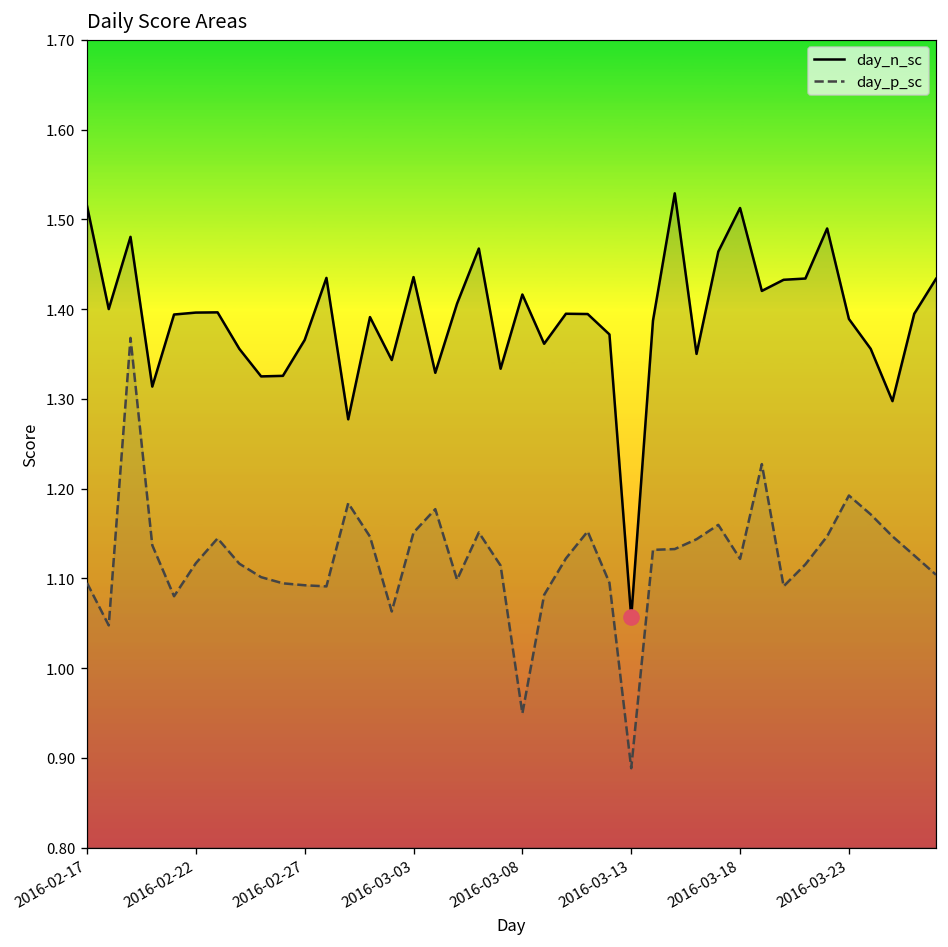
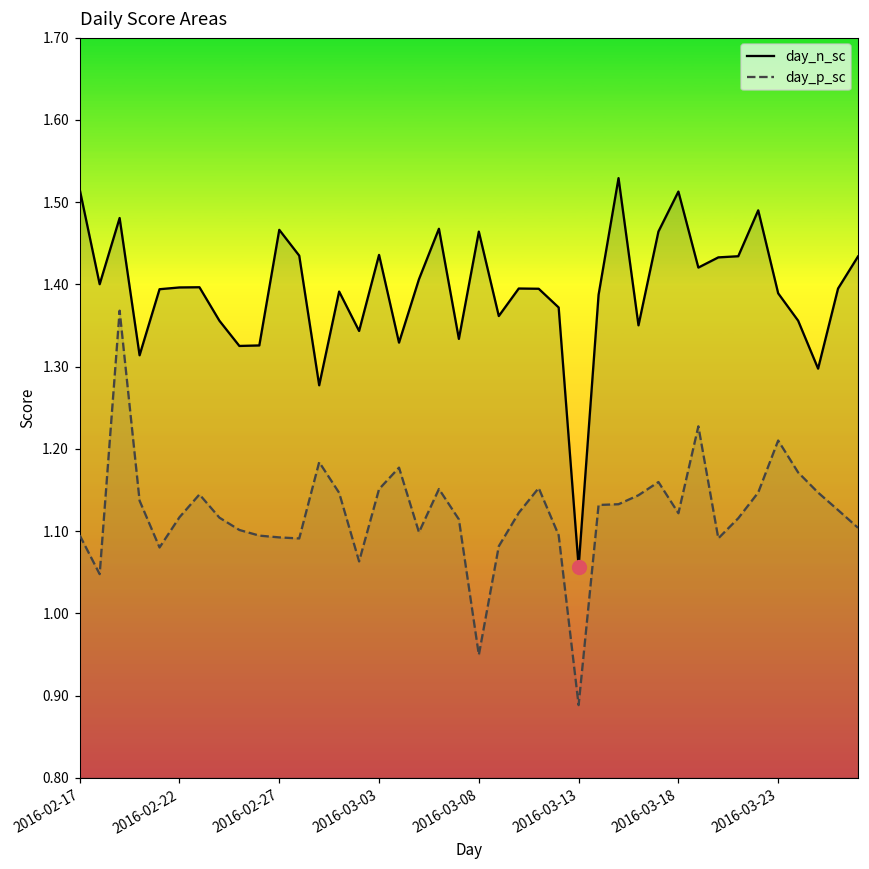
day_n_sc, 2016-02-27: 1.37 -> 1.47
day_n_sc, 2016-03-08: 1.42 -> 1.46
day_p_sc, 2016-03-23: 1.19 -> 1.21
